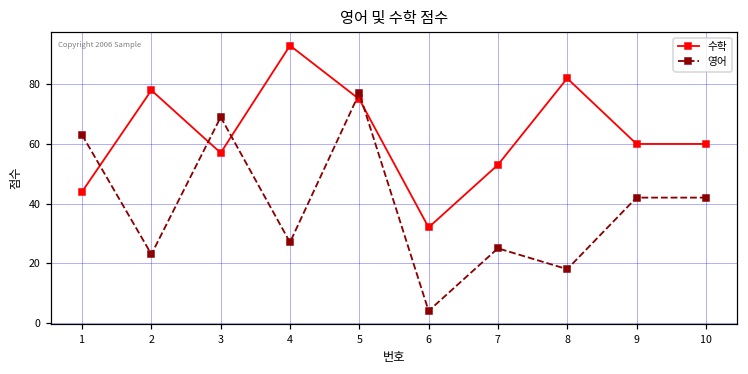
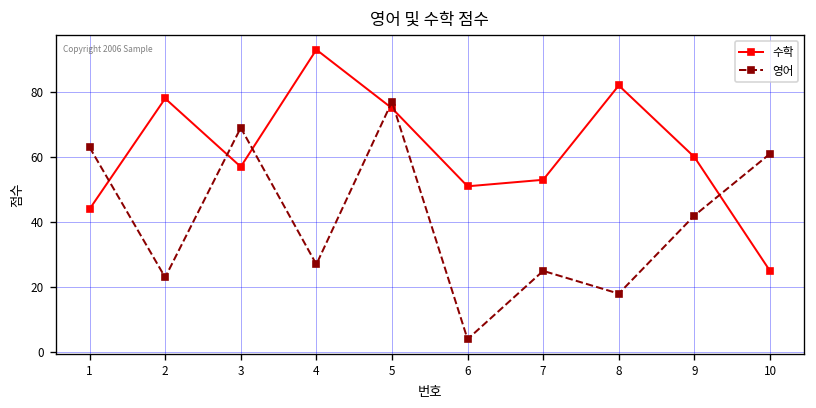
수학, 6: 32 -> 51
수학, 10: 60 -> 25
영어, 10: 42 -> 61
